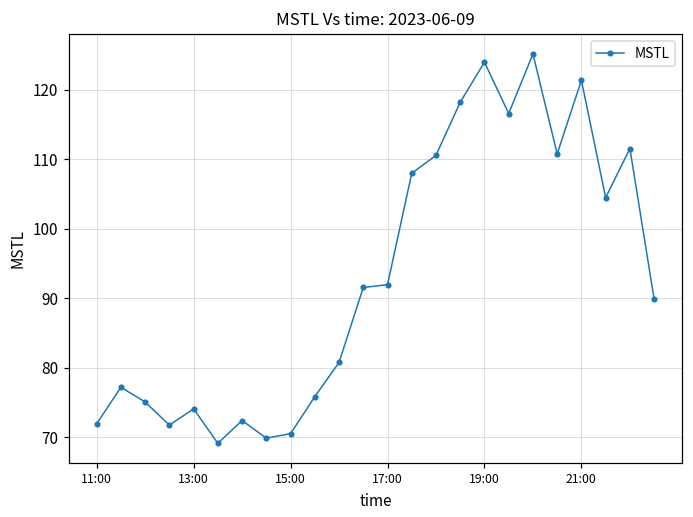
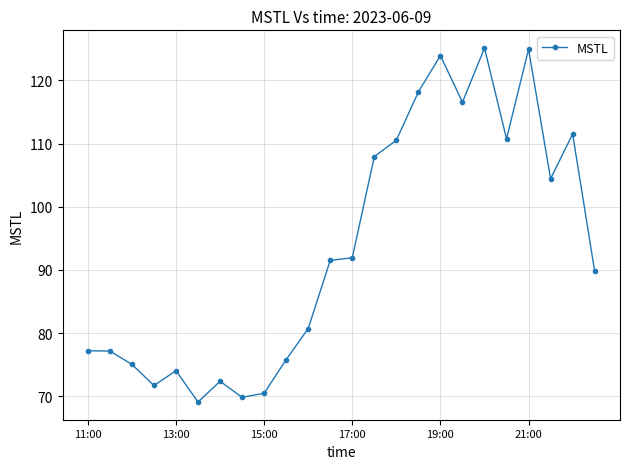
11:00: 72 -> 77
21:00: 121 -> 125
